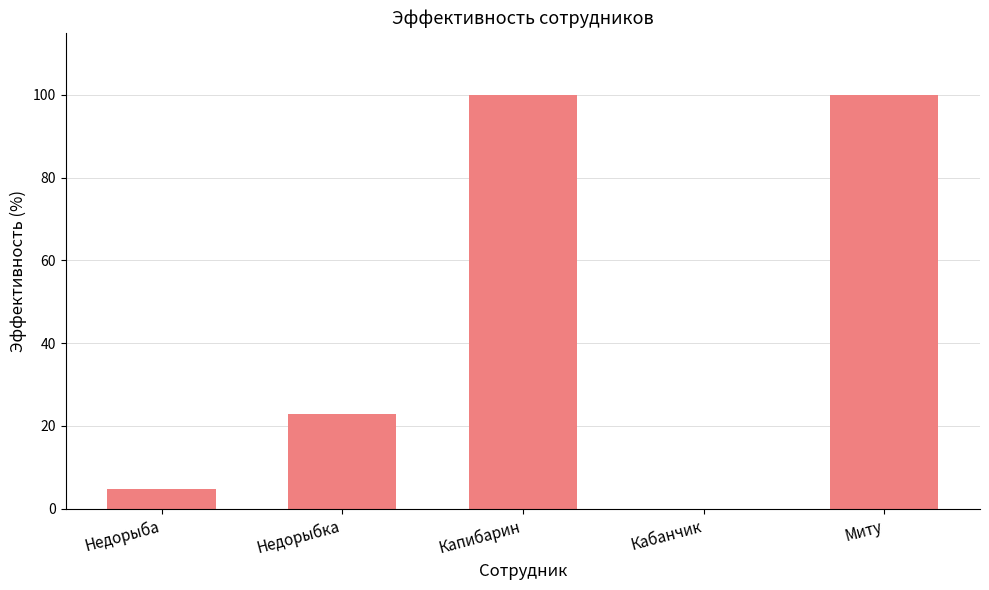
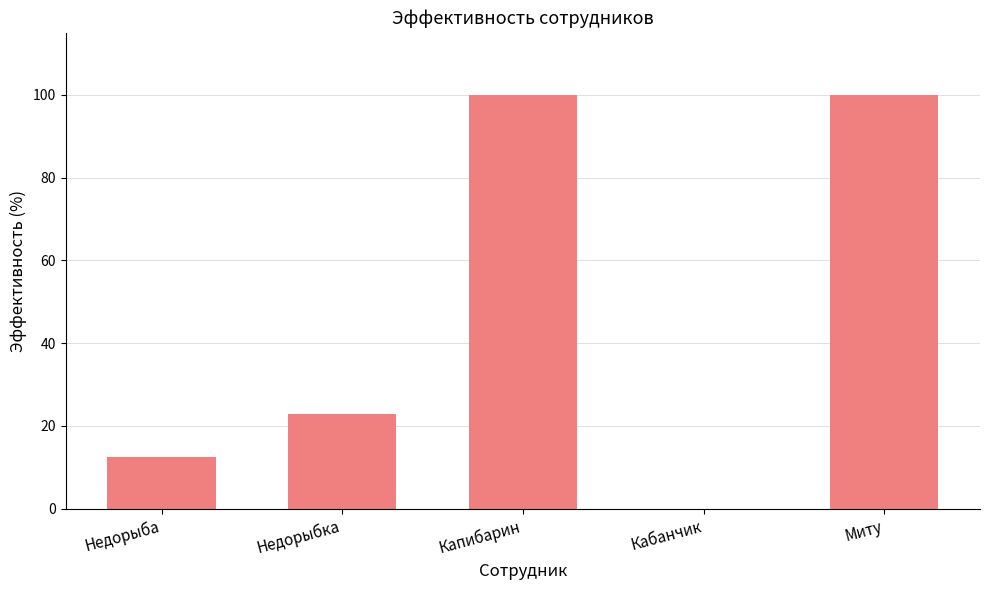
Недорыба: 5 -> 13
